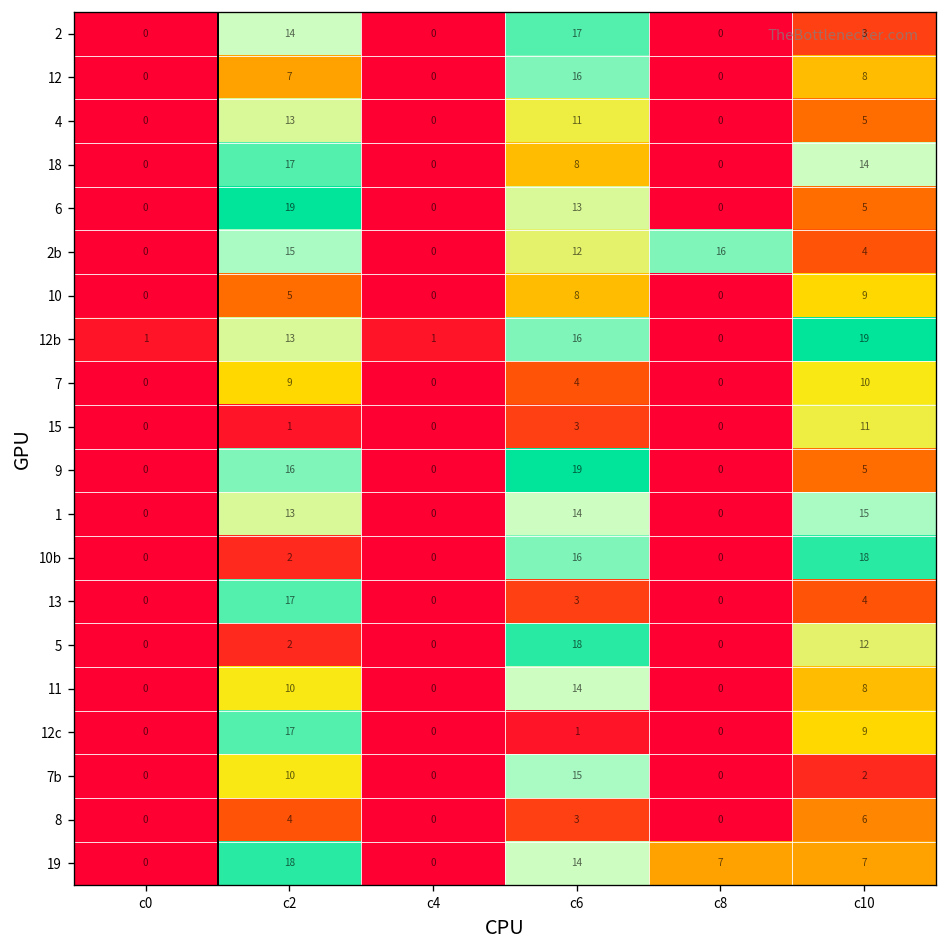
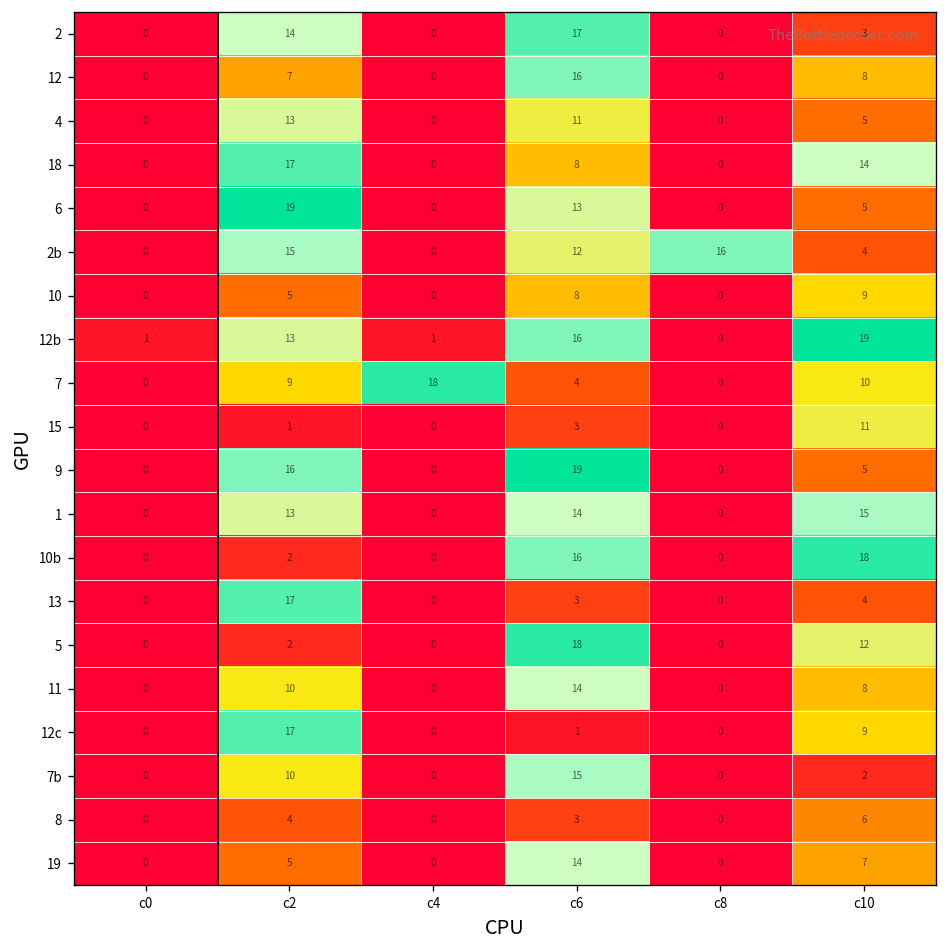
7, c4: 0 -> 18
19, c2: 18 -> 5
19, c8: 7 -> 0
